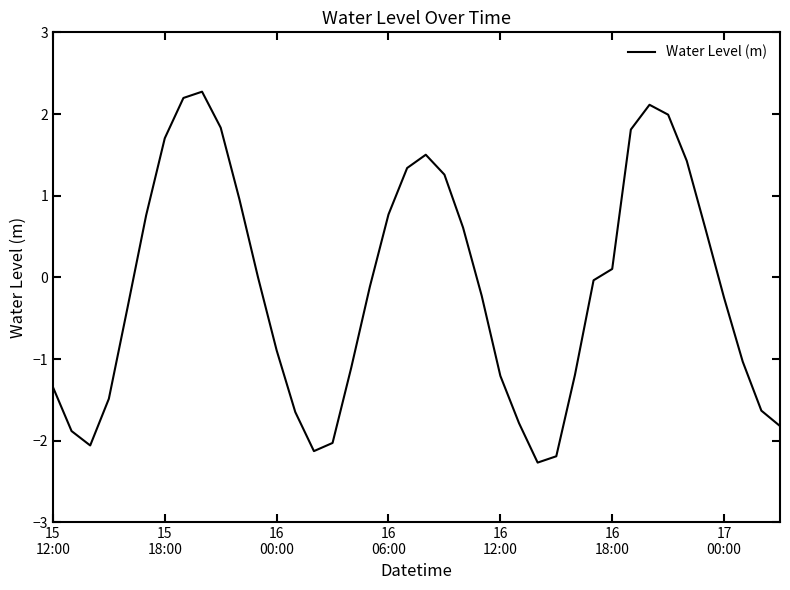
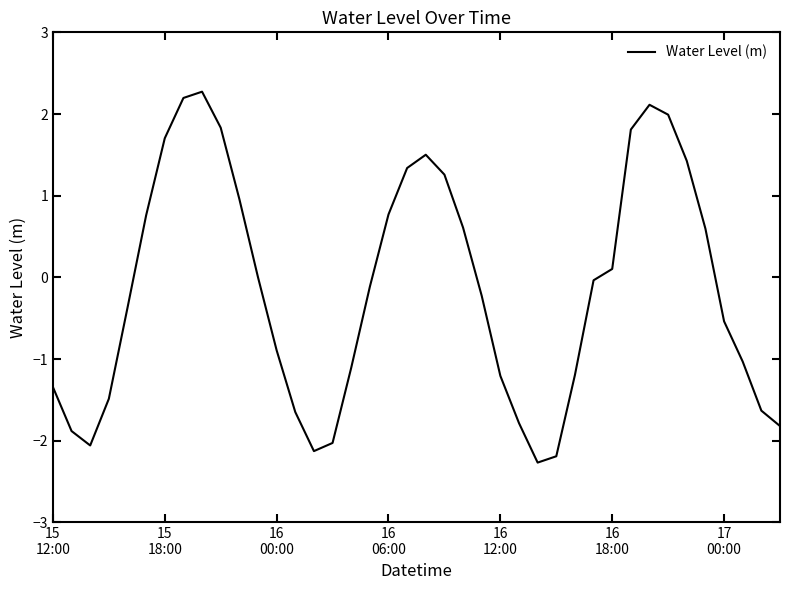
17 00:00: -0.3 -> -0.5
